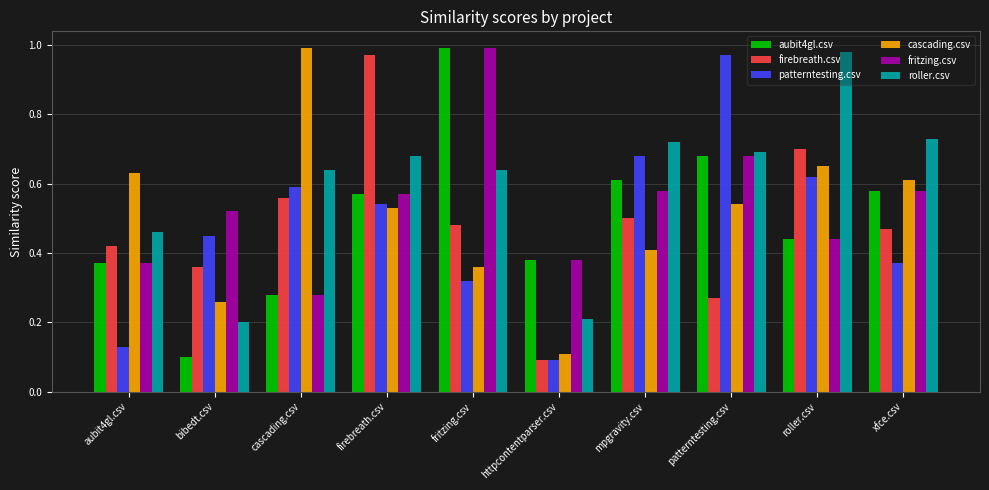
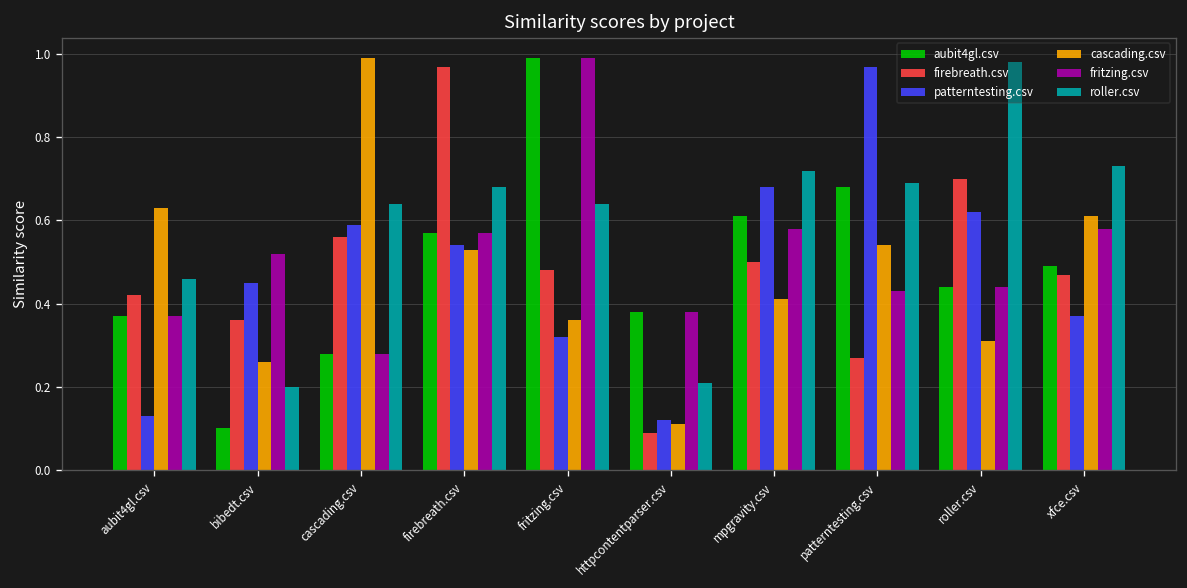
patterntesting.csv, httpcontentparser.csv: 0.09 -> 0.12
fritzing.csv, patterntesting.csv: 0.68 -> 0.43
cascading.csv, roller.csv: 0.65 -> 0.31
aubit4gl.csv, xfce.csv: 0.58 -> 0.49
